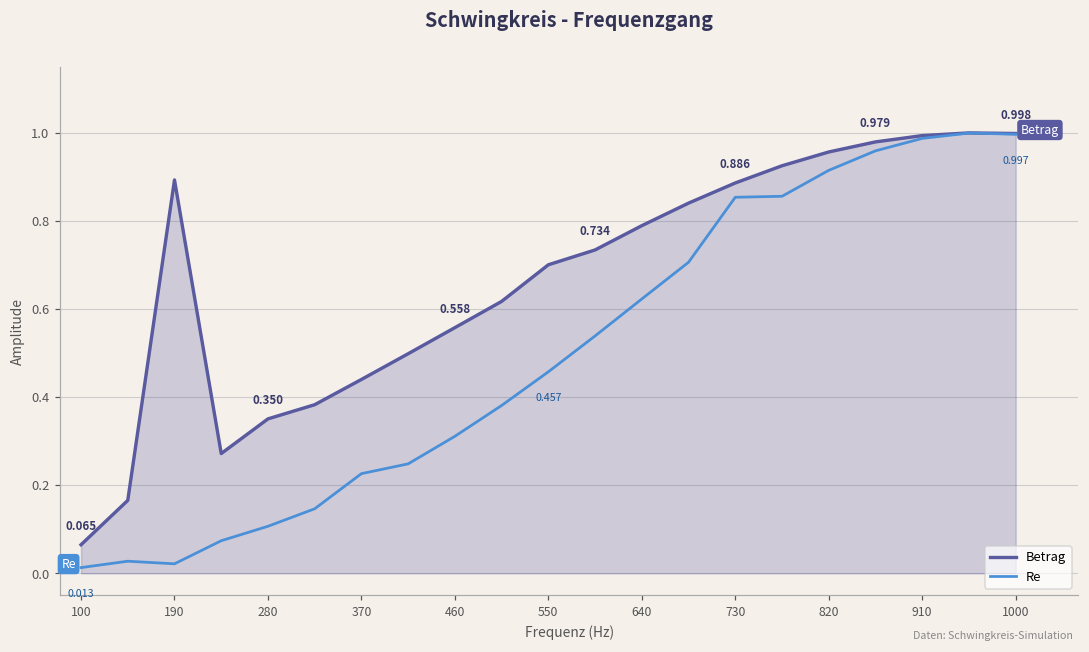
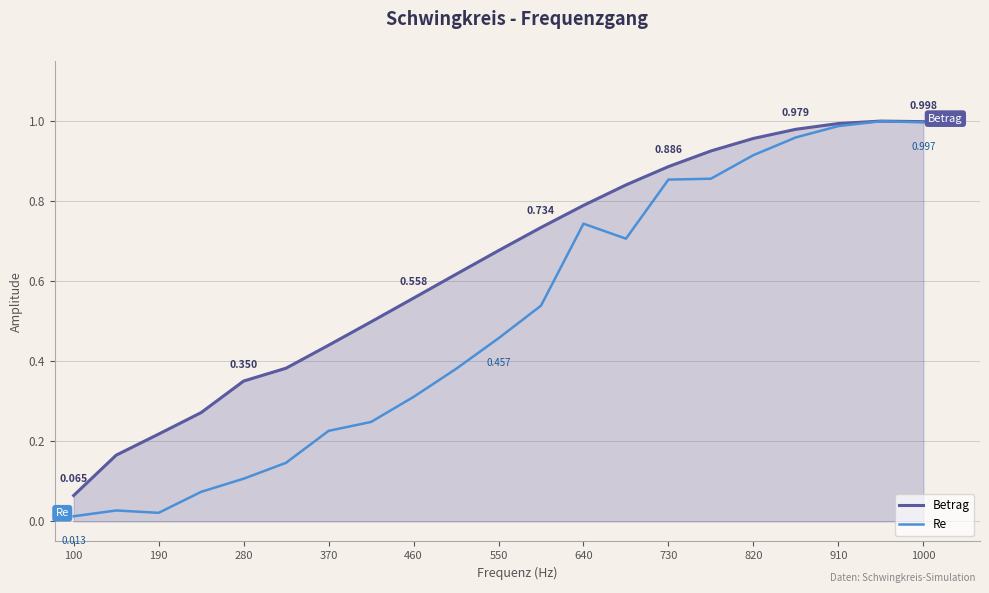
Betrag, 190: 0.89 -> 0.22
Betrag, 550: 0.70 -> 0.68
Re, 640: 0.62 -> 0.74
